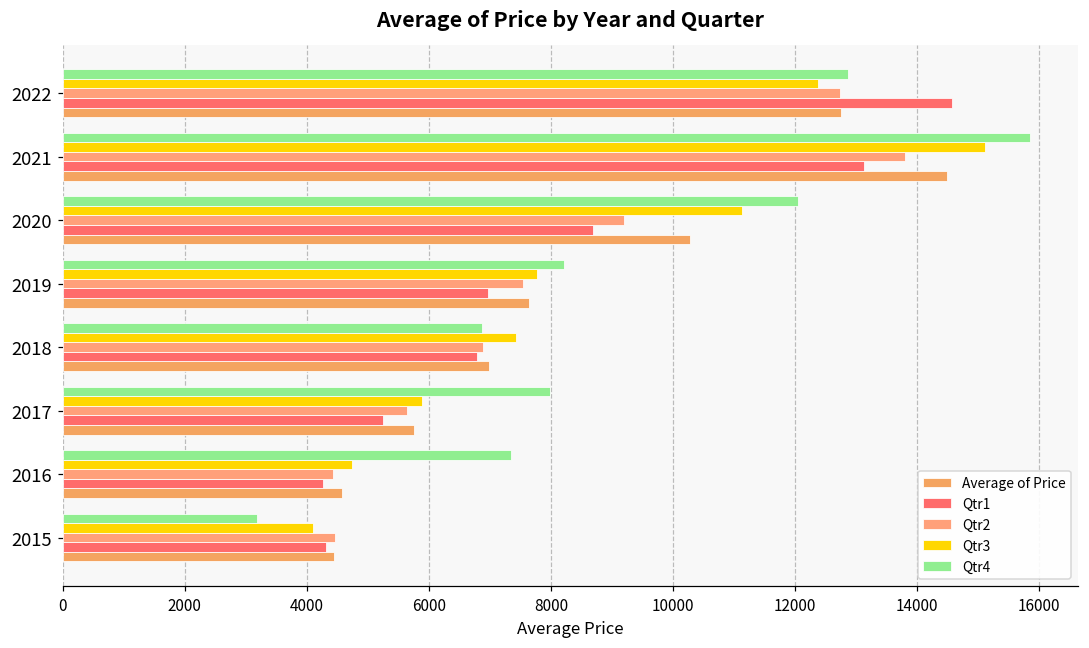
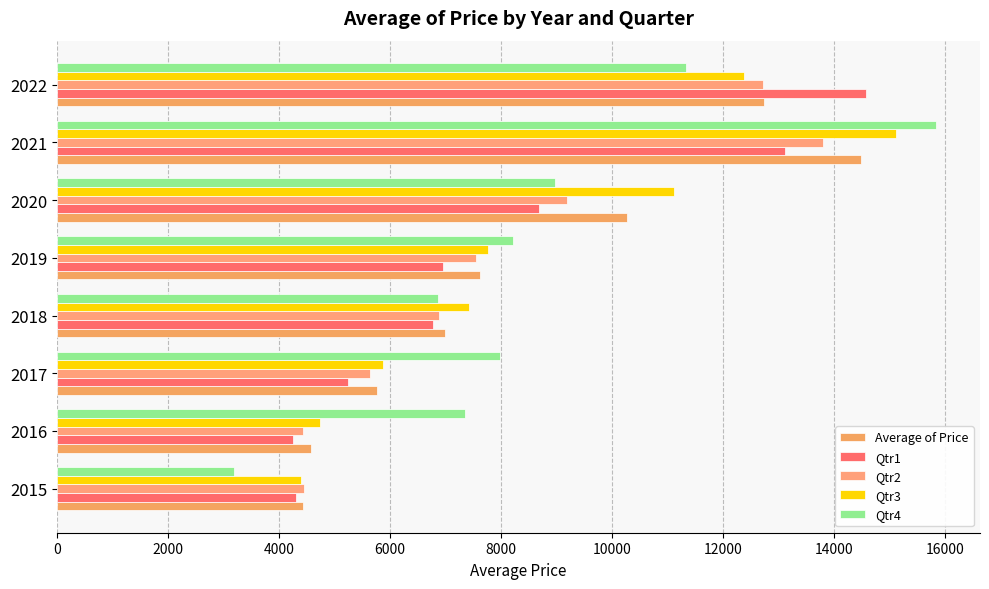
Qtr4, 2022: 12900 -> 11300
Qtr4, 2020: 12000 -> 9000
Qtr3, 2015: 4100 -> 4400
